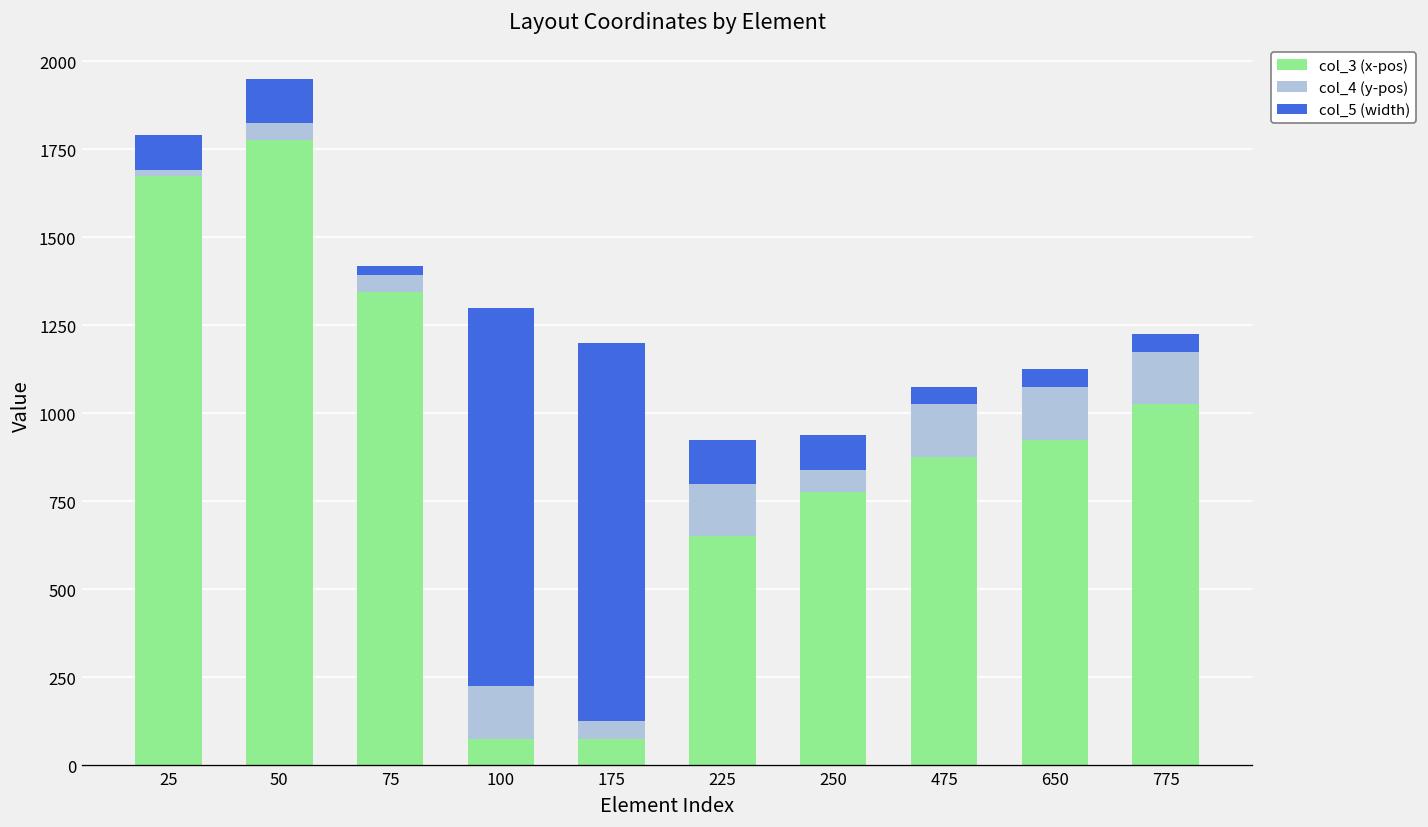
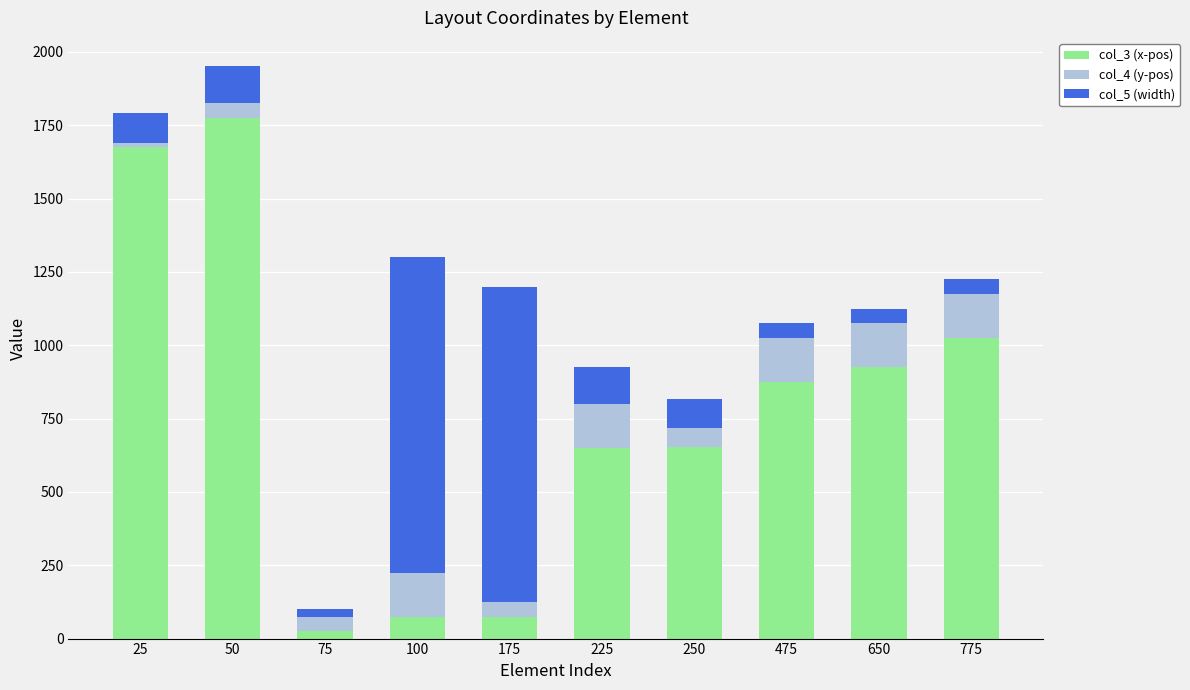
col_3 (x-pos), 75: 1340 -> 30
col_3 (x-pos), 250: 780 -> 650
